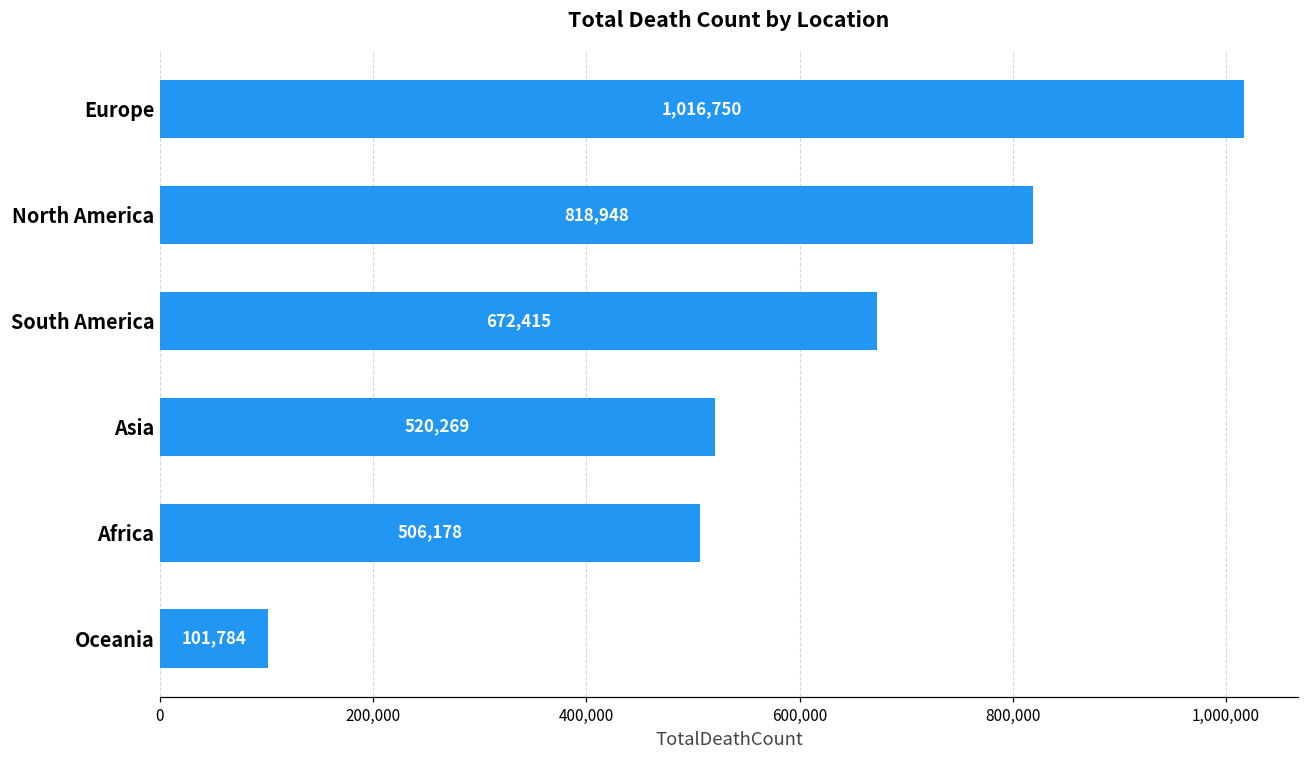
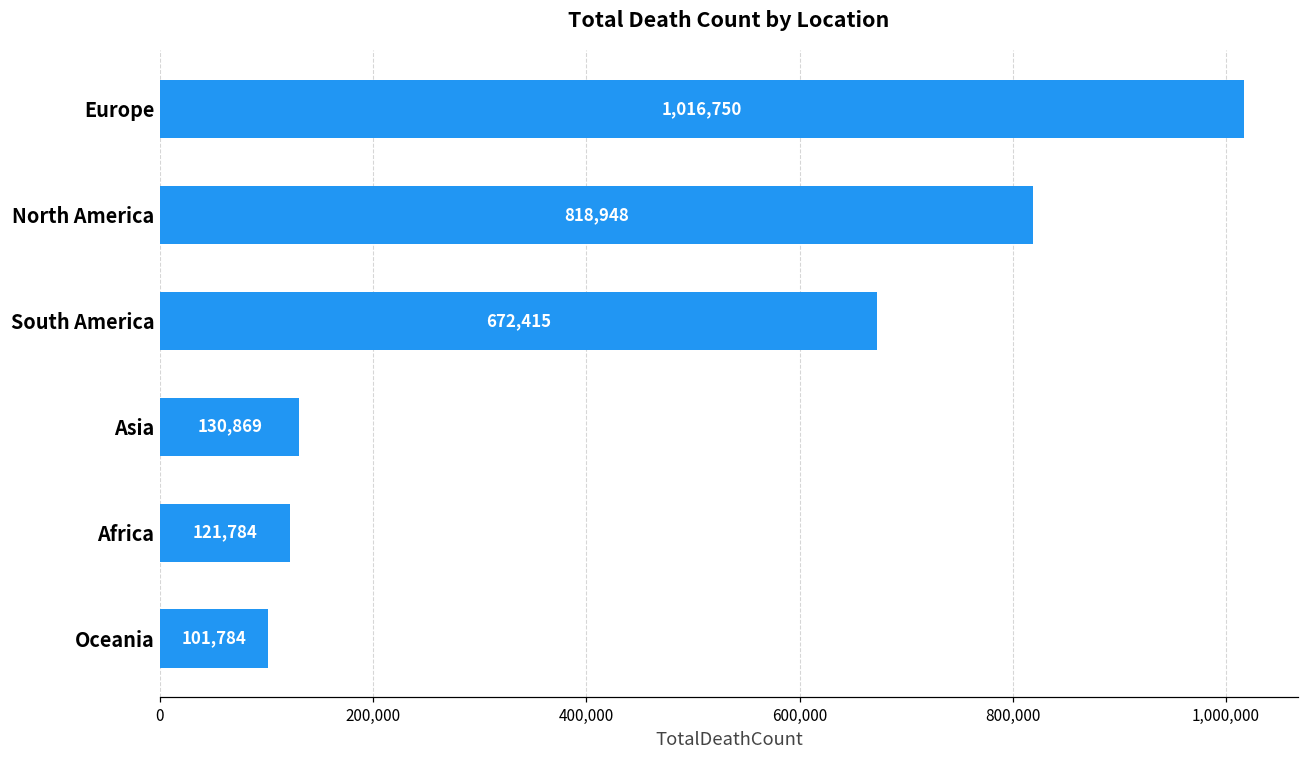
Asia: 520,269 -> 130,869
Africa: 506,178 -> 121,784
